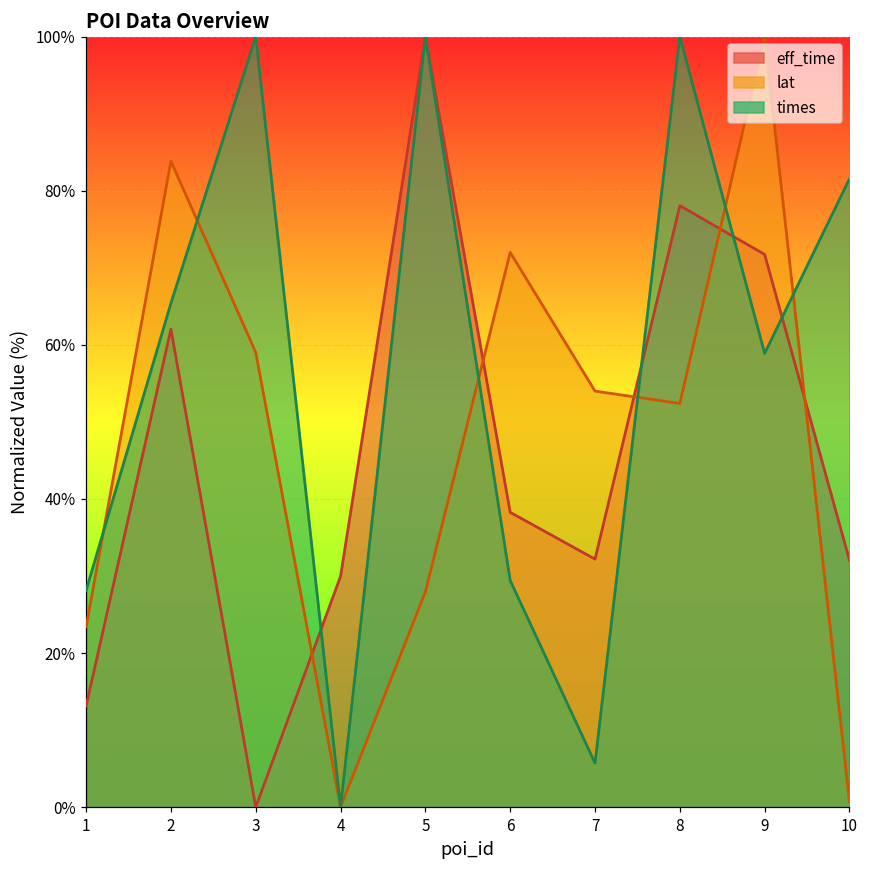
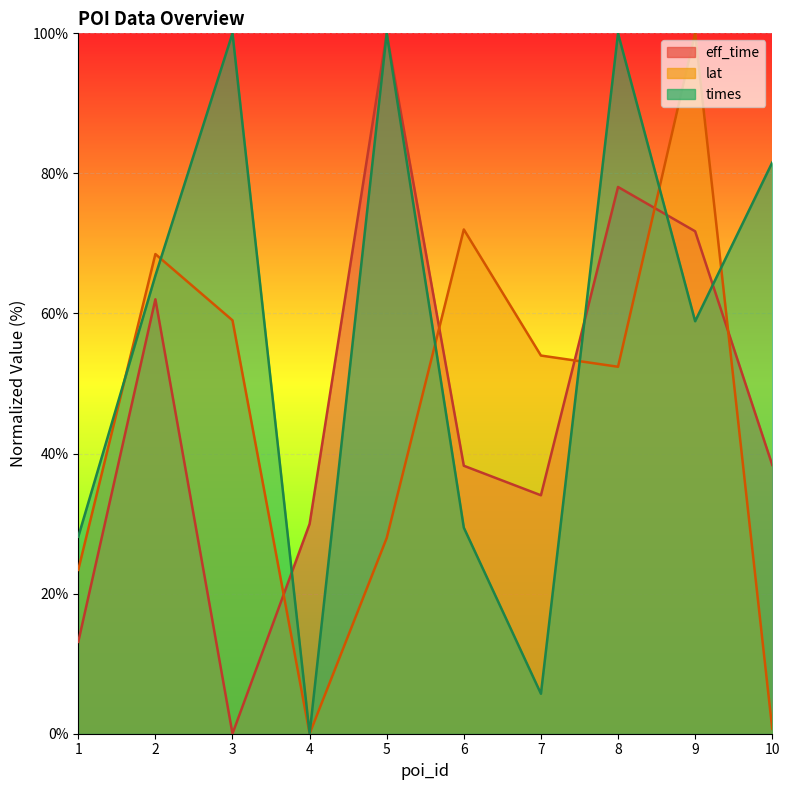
lat, 2: 84% -> 68%
eff_time, 7: 32% -> 34%
eff_time, 10: 32% -> 38%
